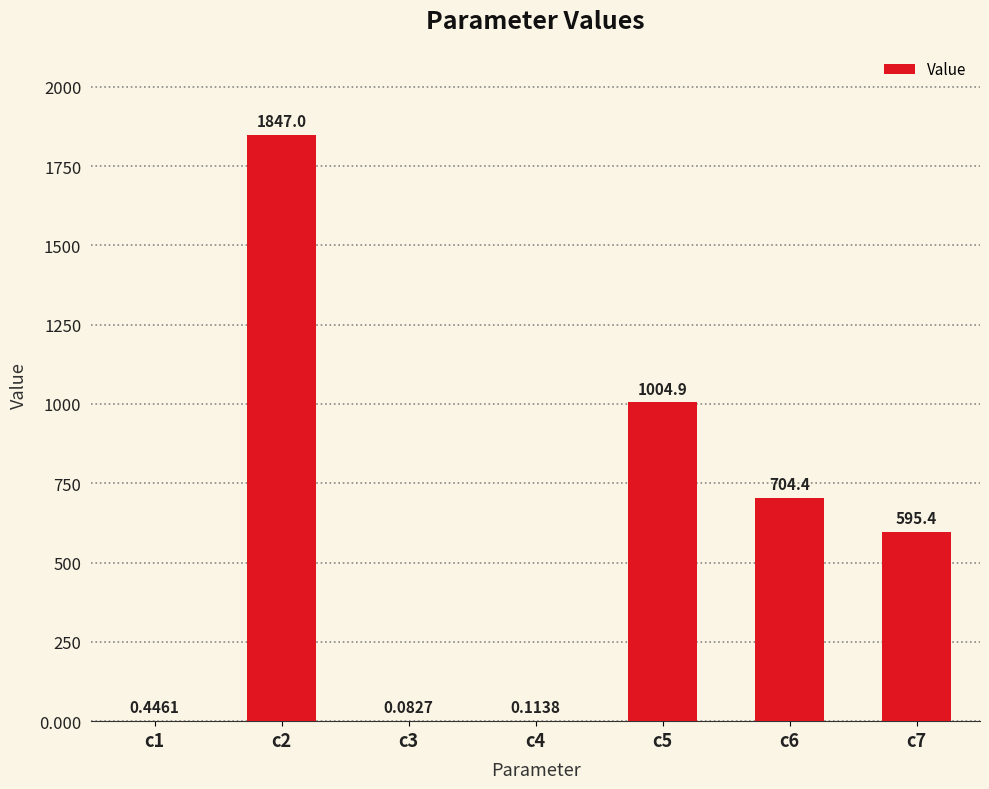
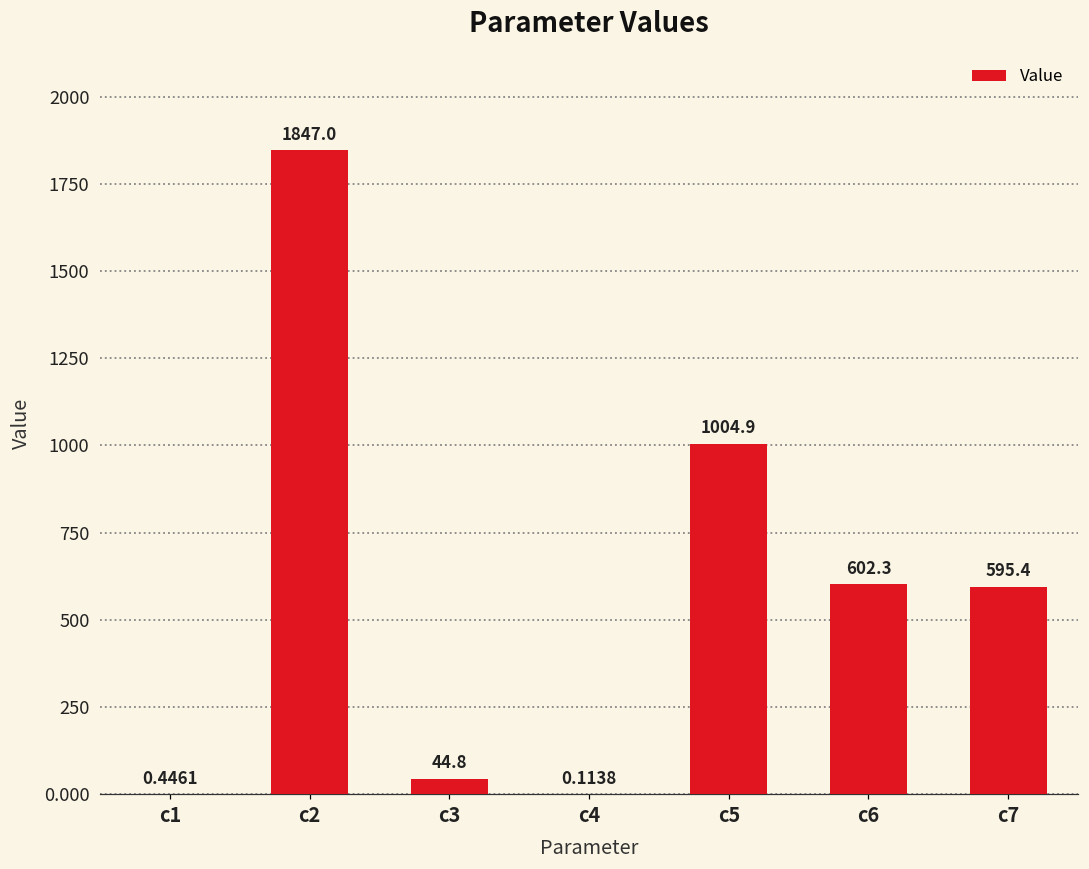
c3: 0.0827 -> 44.8
c6: 704.4 -> 602.3
